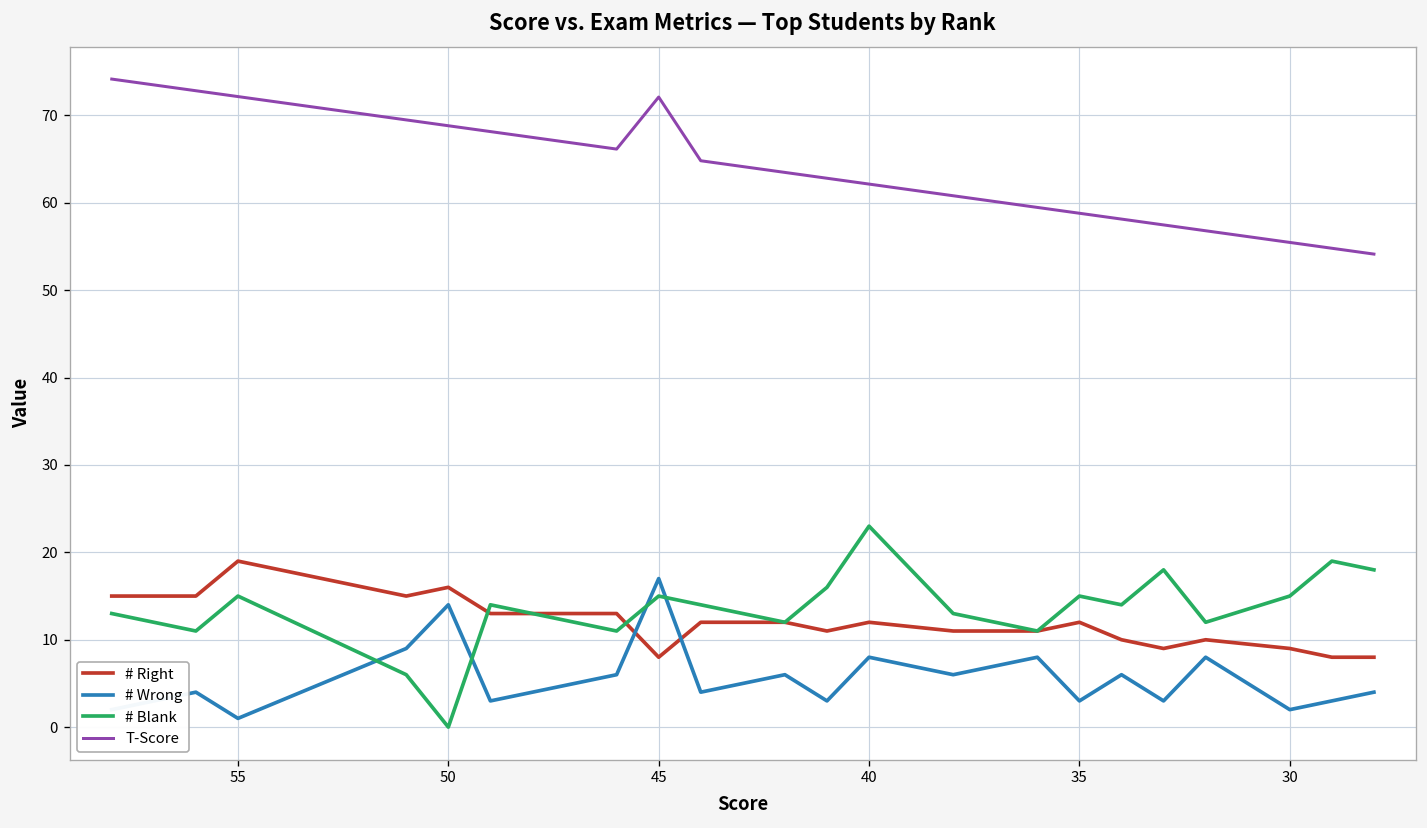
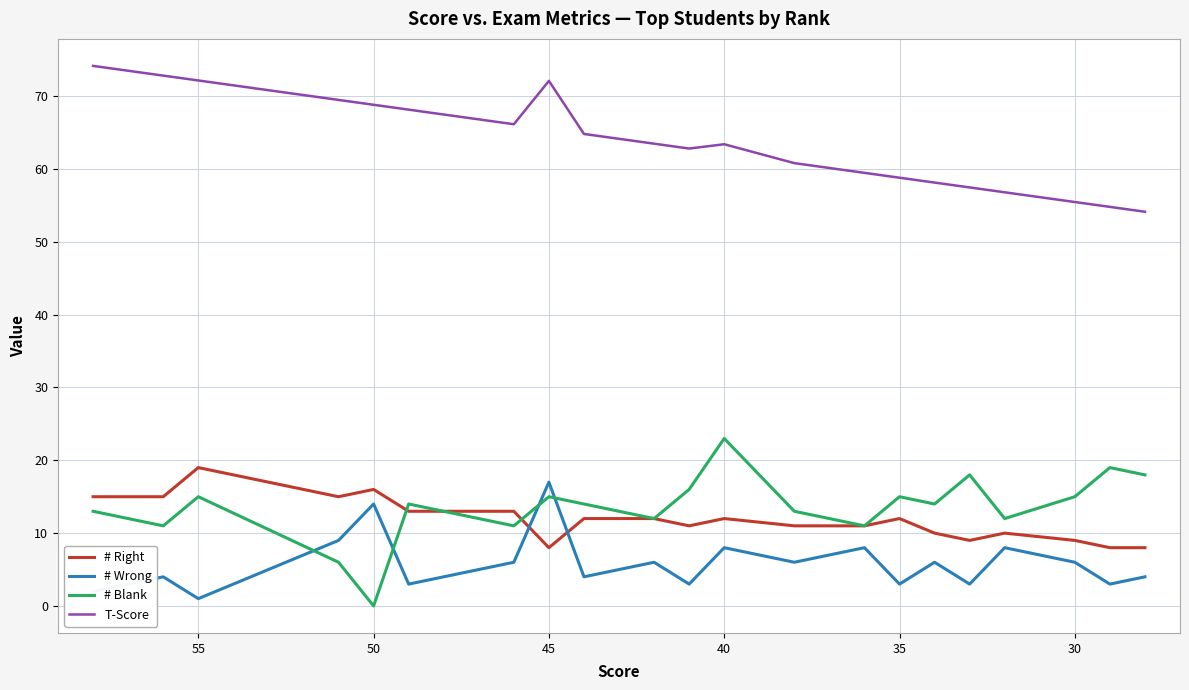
T-Score, 40: 62 -> 63
# Wrong, 30: 2 -> 6
